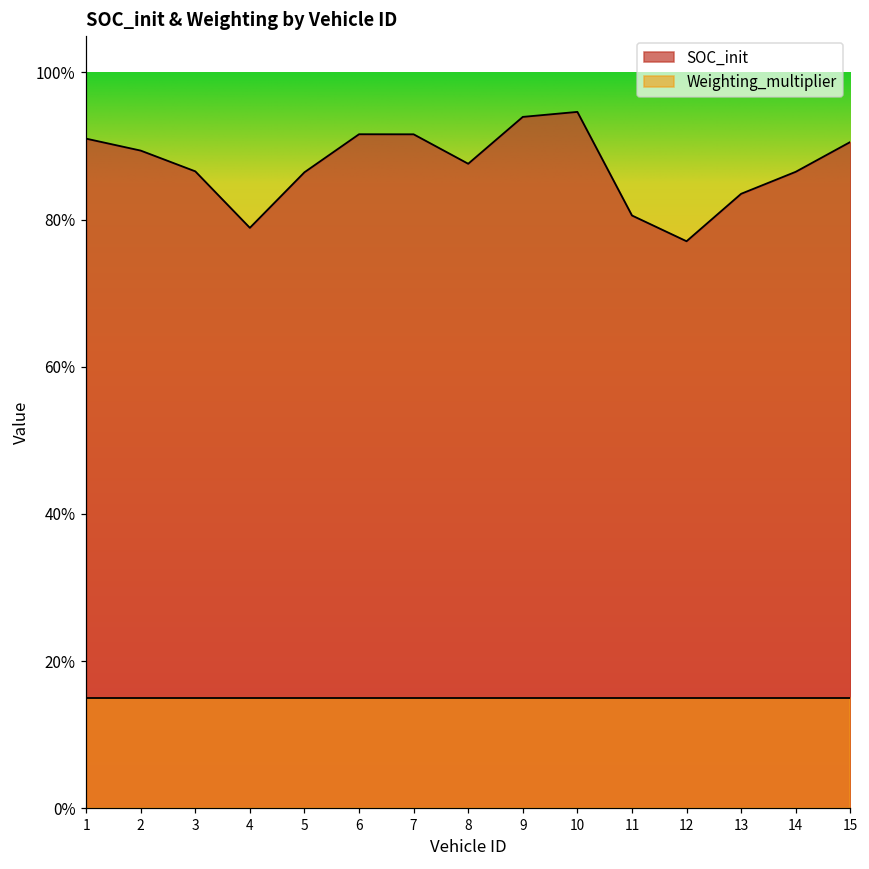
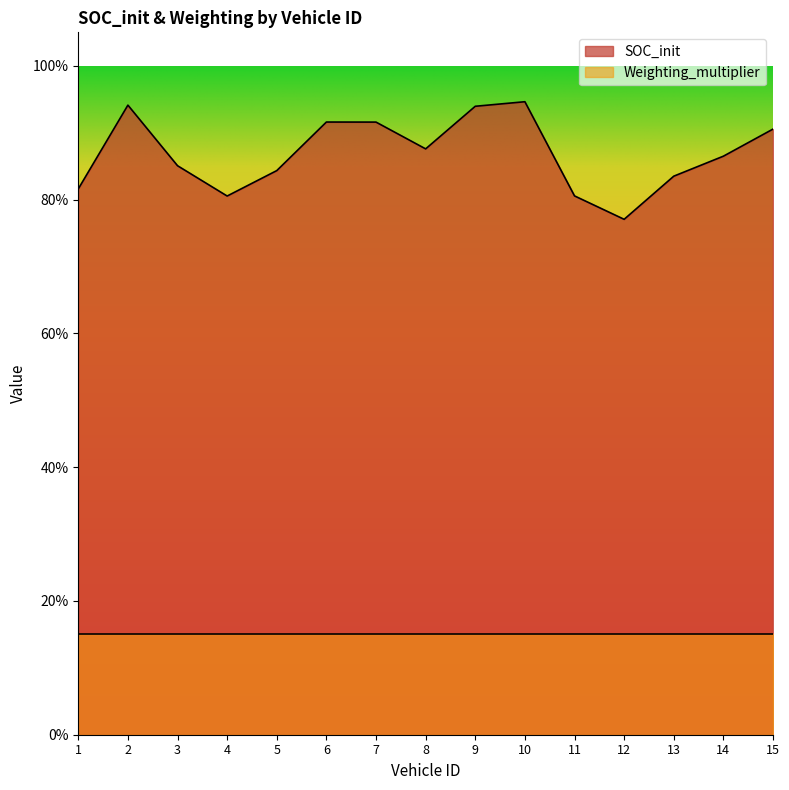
SOC_init, 1: 91% -> 82%
SOC_init, 2: 89% -> 94%
SOC_init, 3: 87% -> 85%
SOC_init, 4: 79% -> 81%
SOC_init, 5: 86% -> 84%
